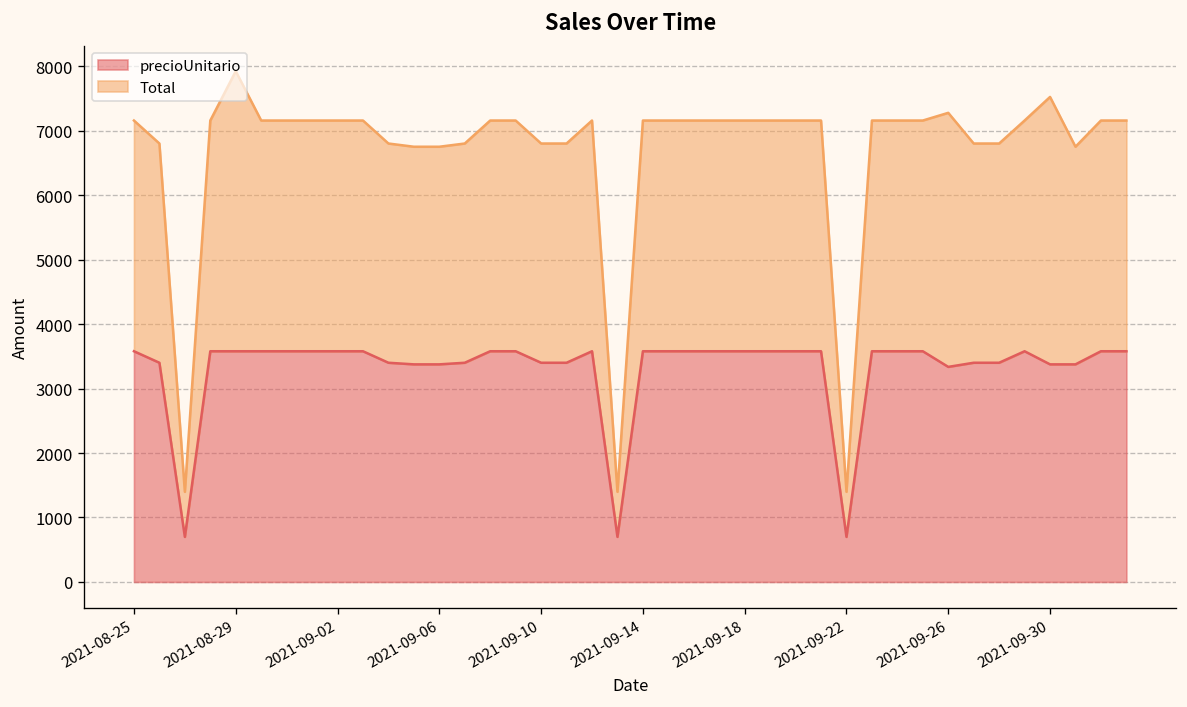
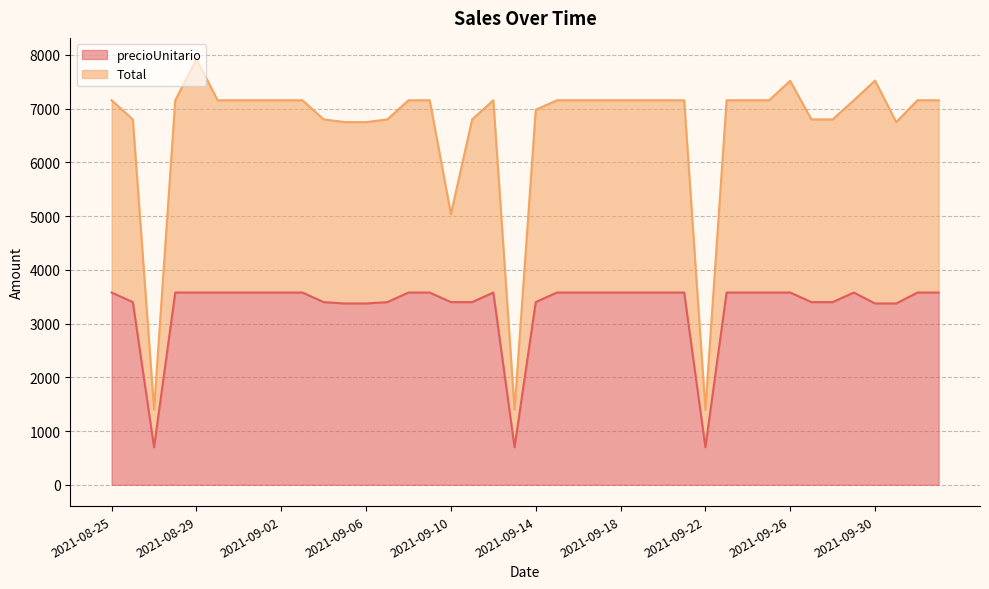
Total, 2021-09-10: 3400 -> 1600
precioUnitario, 2021-09-14: 3600 -> 3400
precioUnitario, 2021-09-26: 3300 -> 3600
